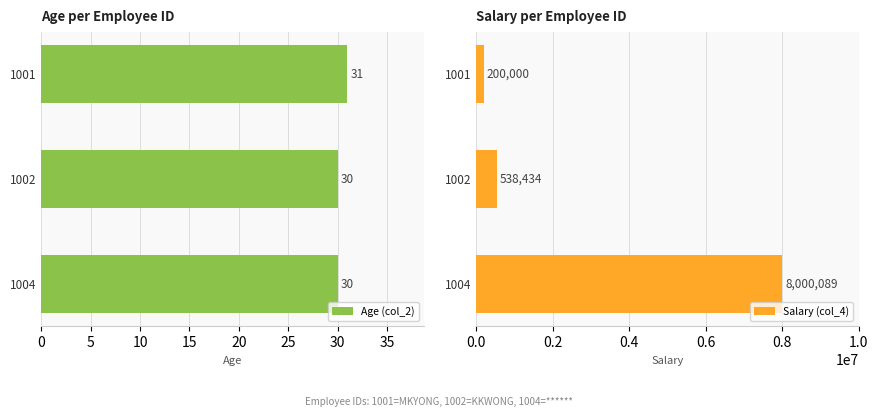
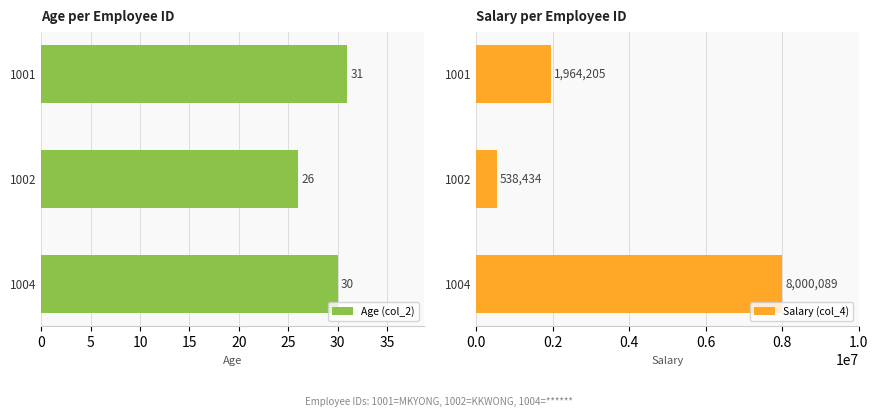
Age per Employee ID, 1002: 30 -> 26
Salary per Employee ID, 1001: 200,000 -> 1,964,205
